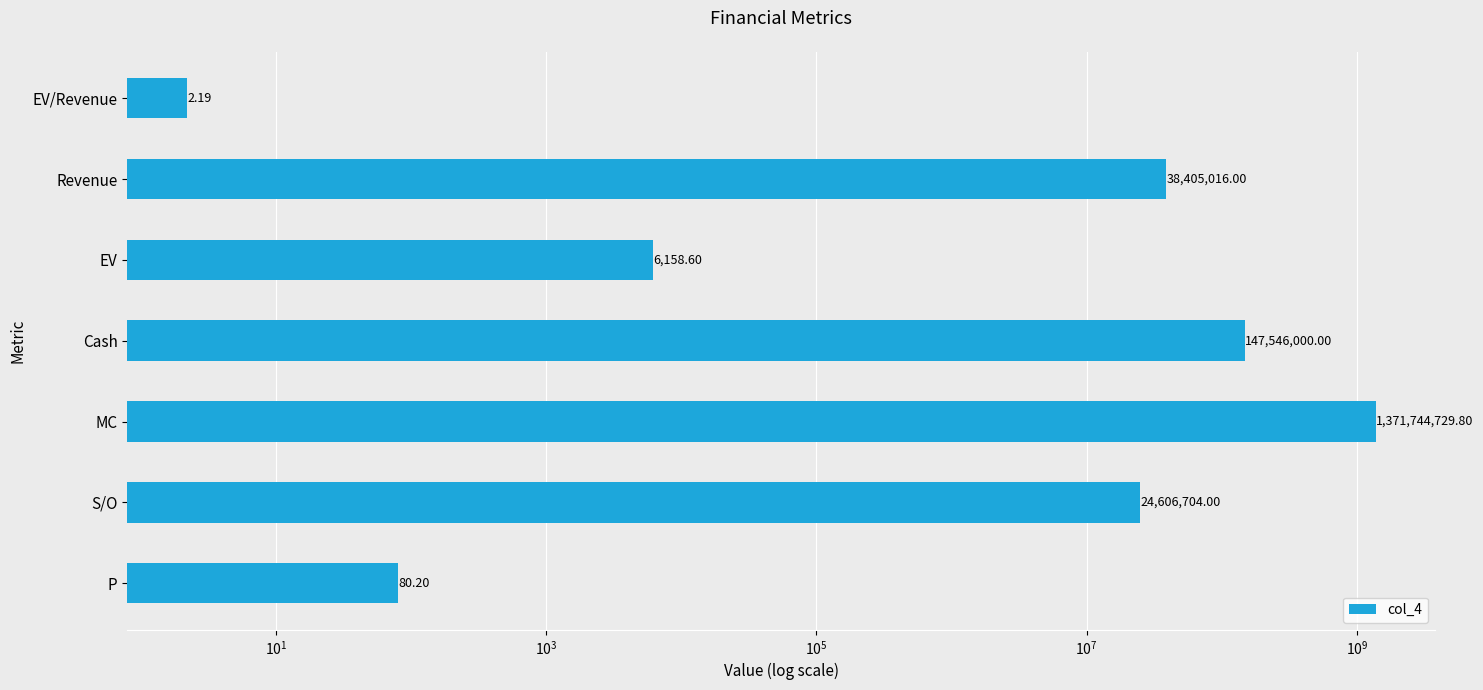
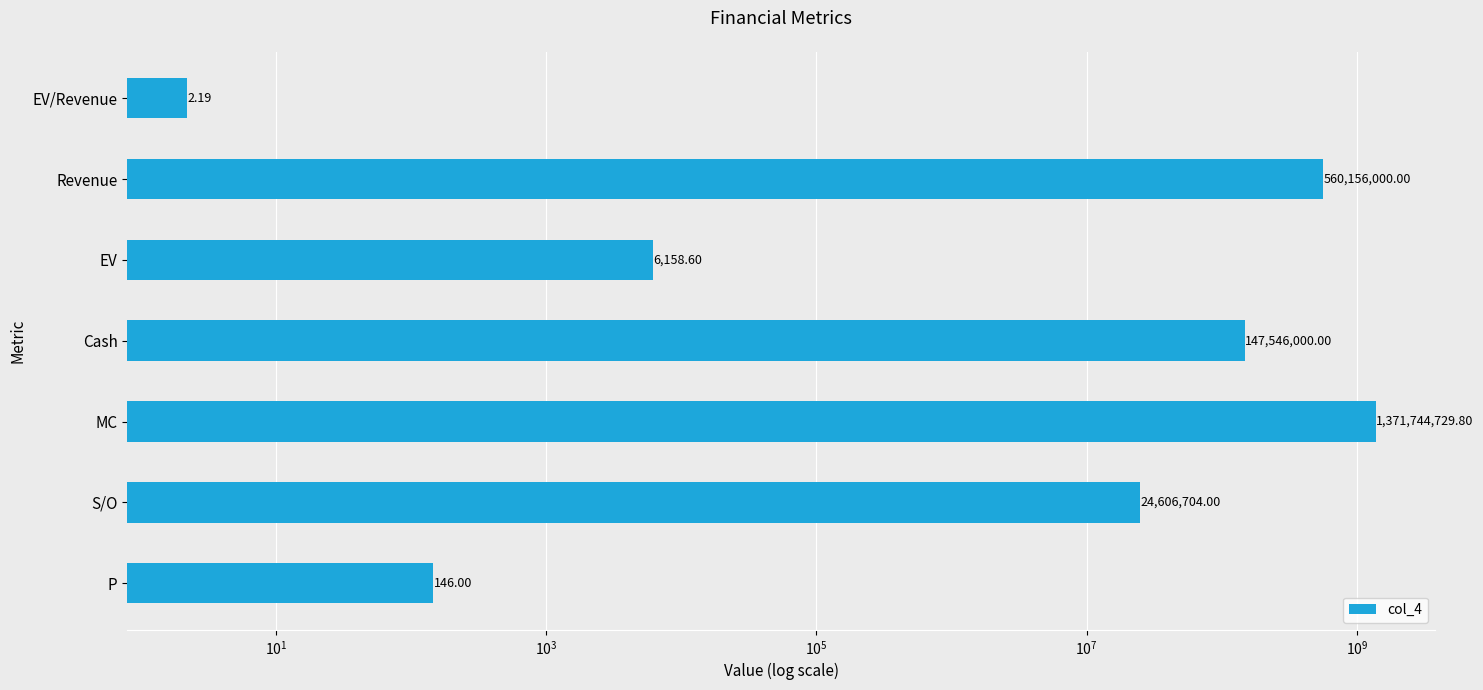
Revenue: 38,405,016.00 -> 560,156,000.00
P: 80.20 -> 146.00
